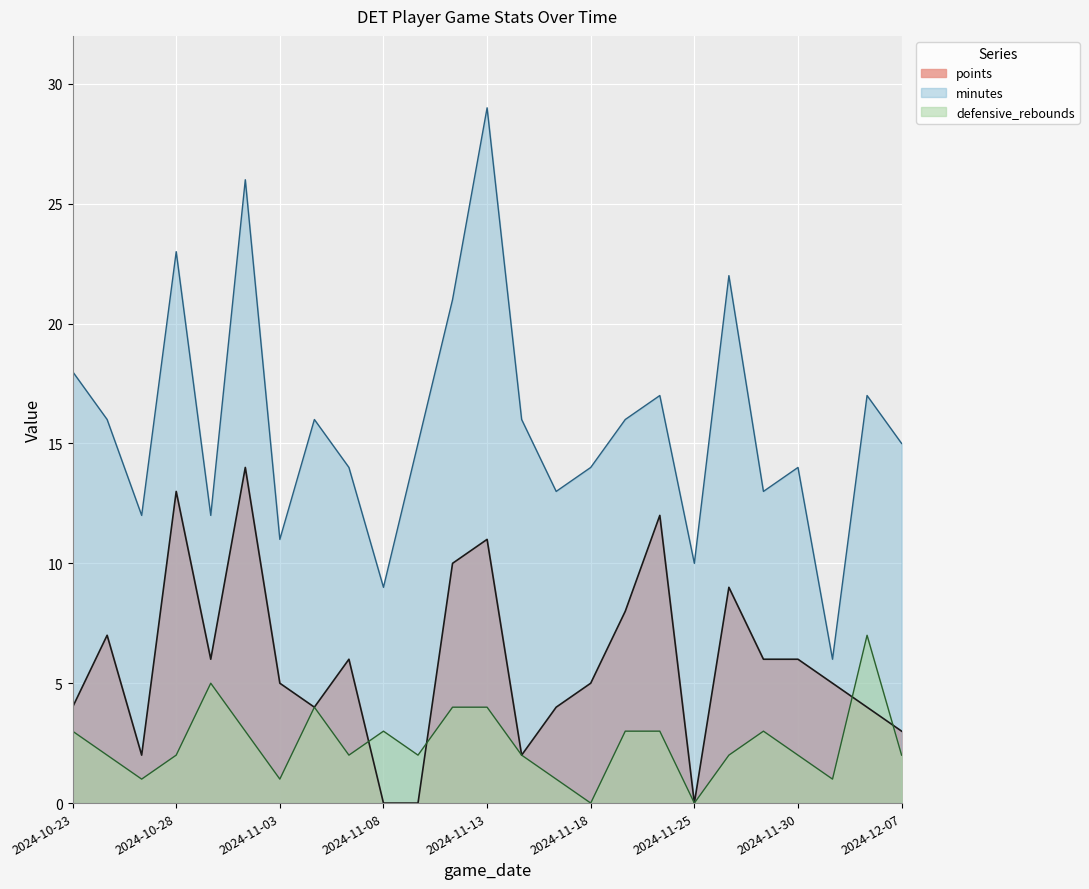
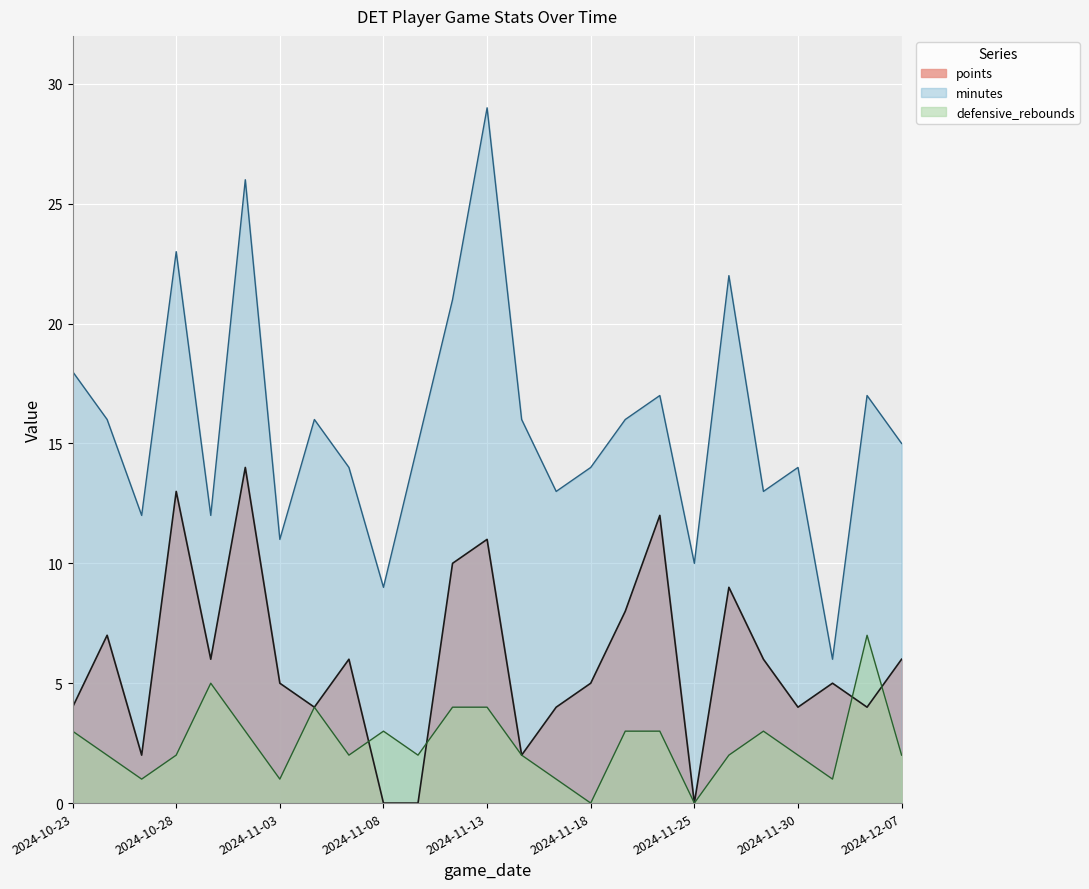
points, 2024-11-30: 6 -> 4
points, 2024-12-07: 3 -> 6
